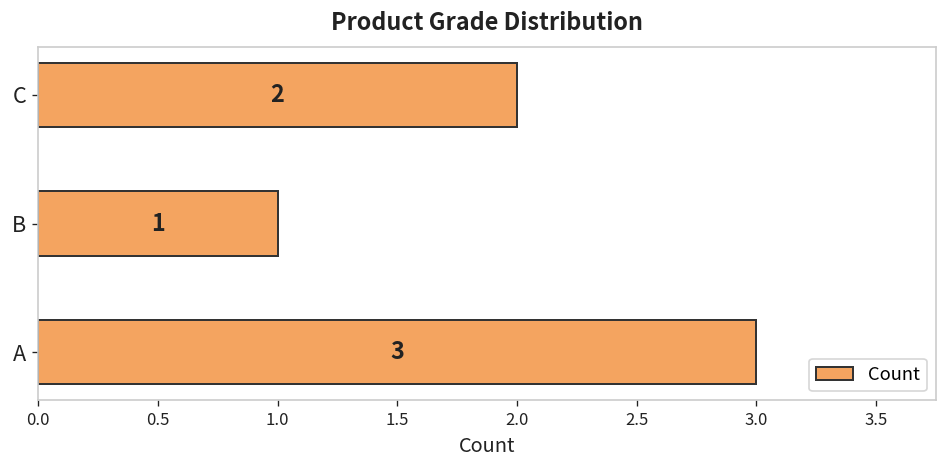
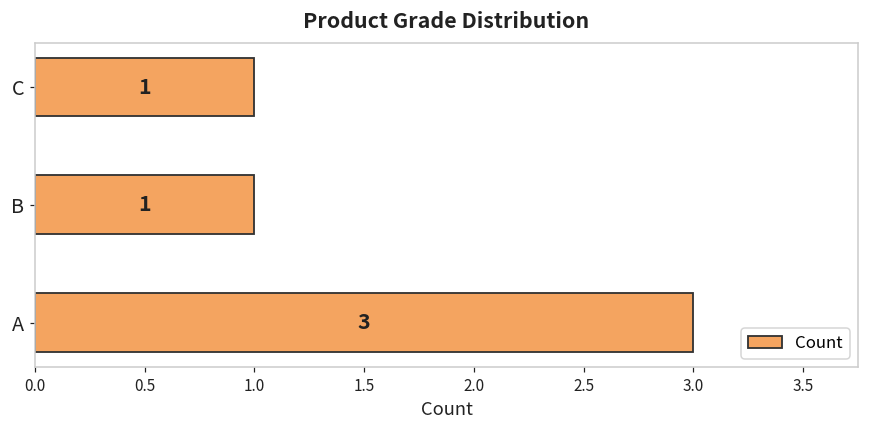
C: 2 -> 1
